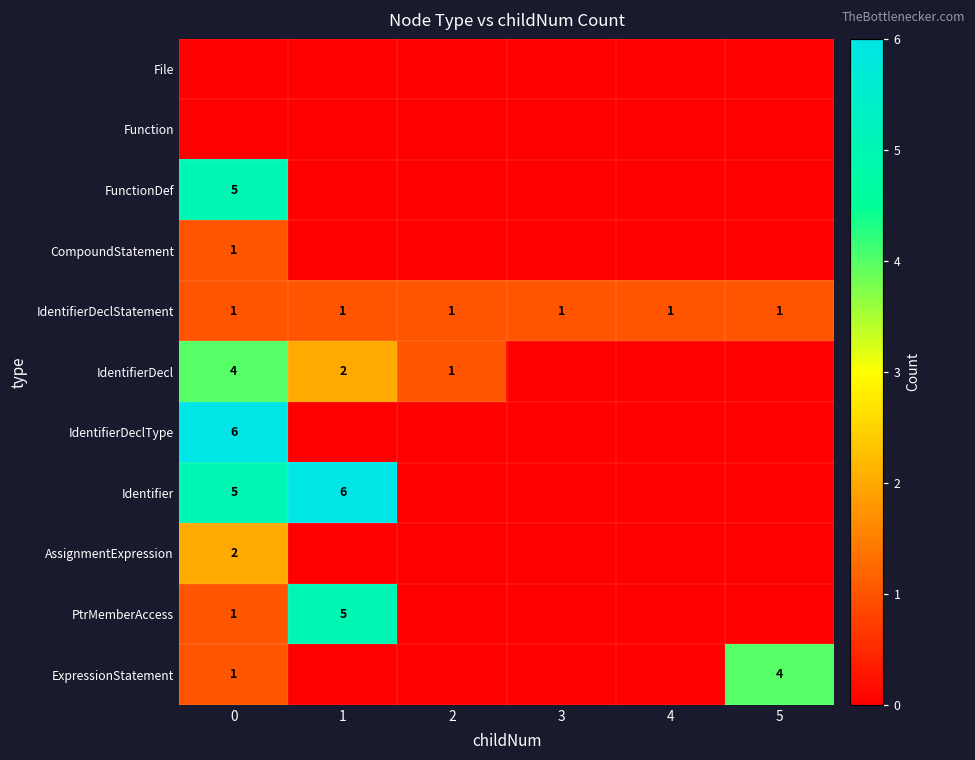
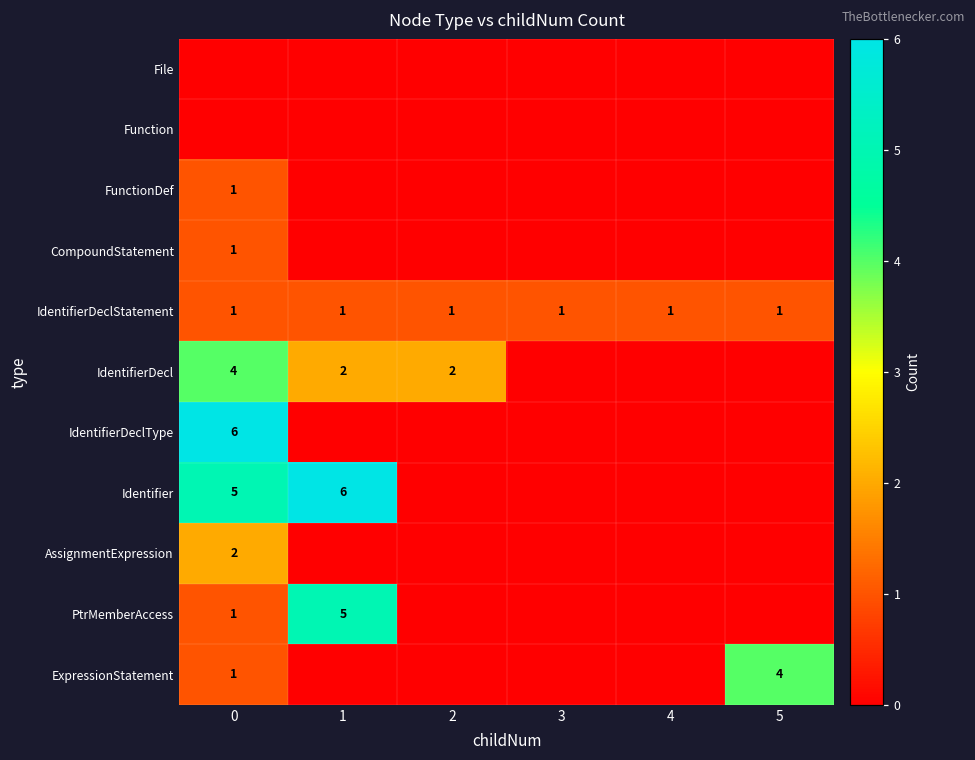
FunctionDef, 0: 5 -> 1
IdentifierDecl, 2: 1 -> 2
